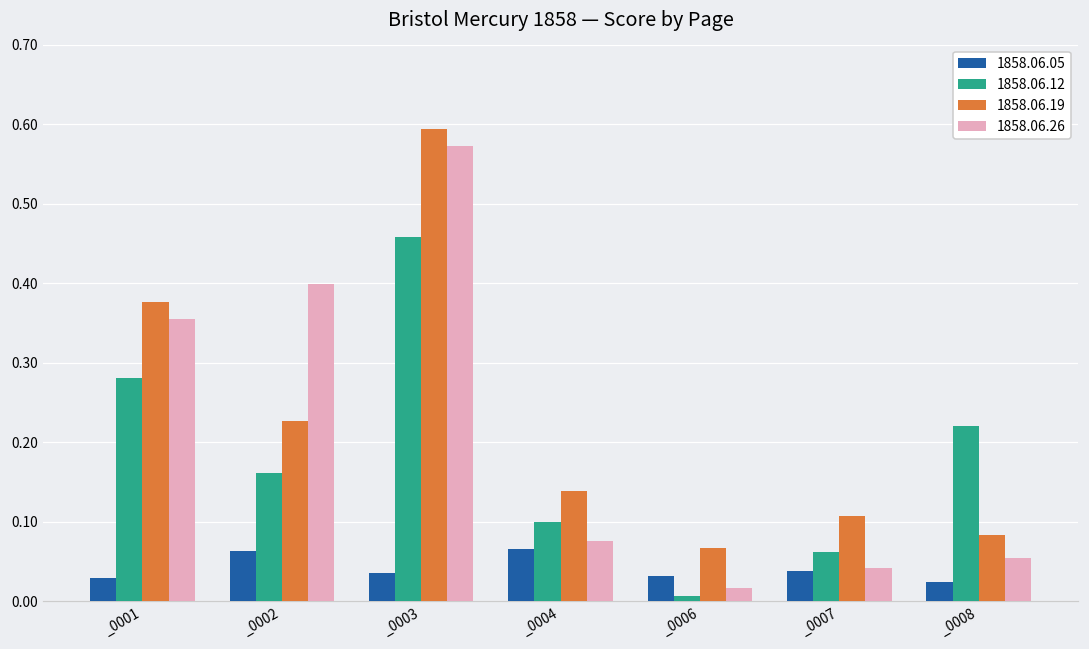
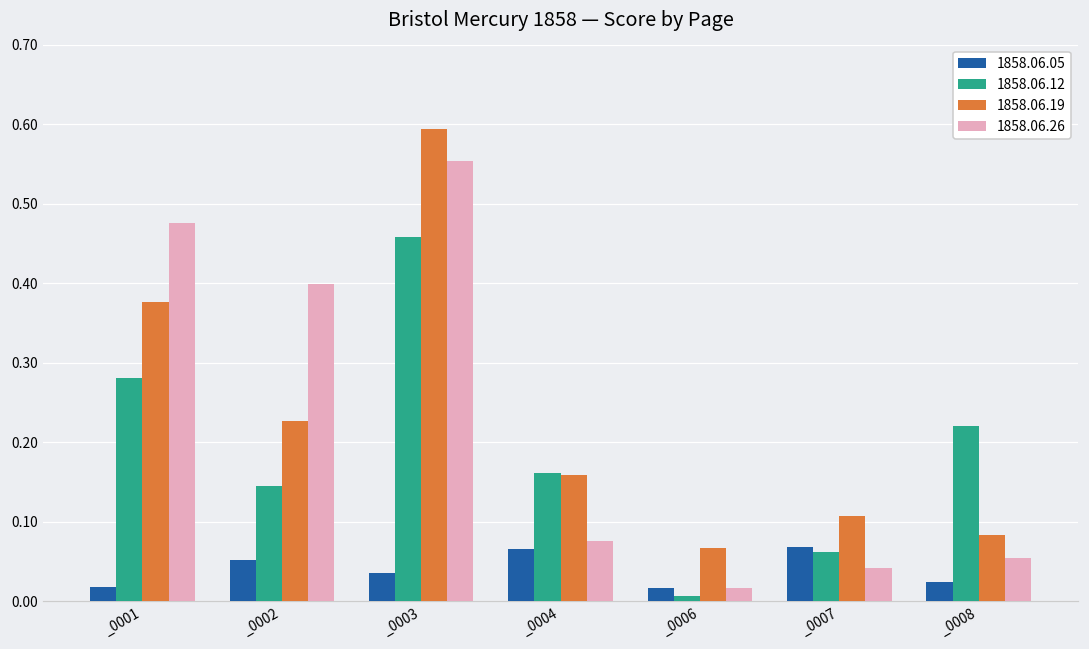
1858.06.05, _0001: 0.03 -> 0.02
1858.06.26, _0001: 0.35 -> 0.48
1858.06.05, _0002: 0.06 -> 0.05
1858.06.12, _0002: 0.16 -> 0.14
1858.06.26, _0003: 0.57 -> 0.55
1858.06.12, _0004: 0.10 -> 0.16
1858.06.19, _0004: 0.14 -> 0.16
1858.06.05, _0006: 0.03 -> 0.02
1858.06.05, _0007: 0.04 -> 0.07
